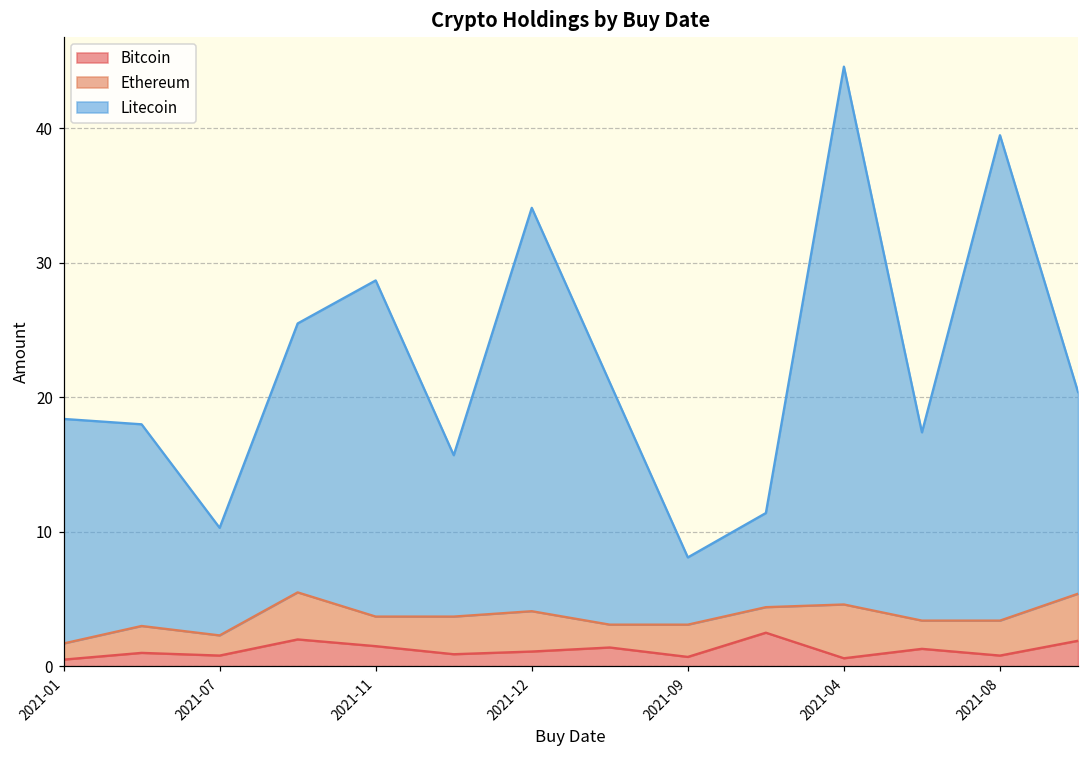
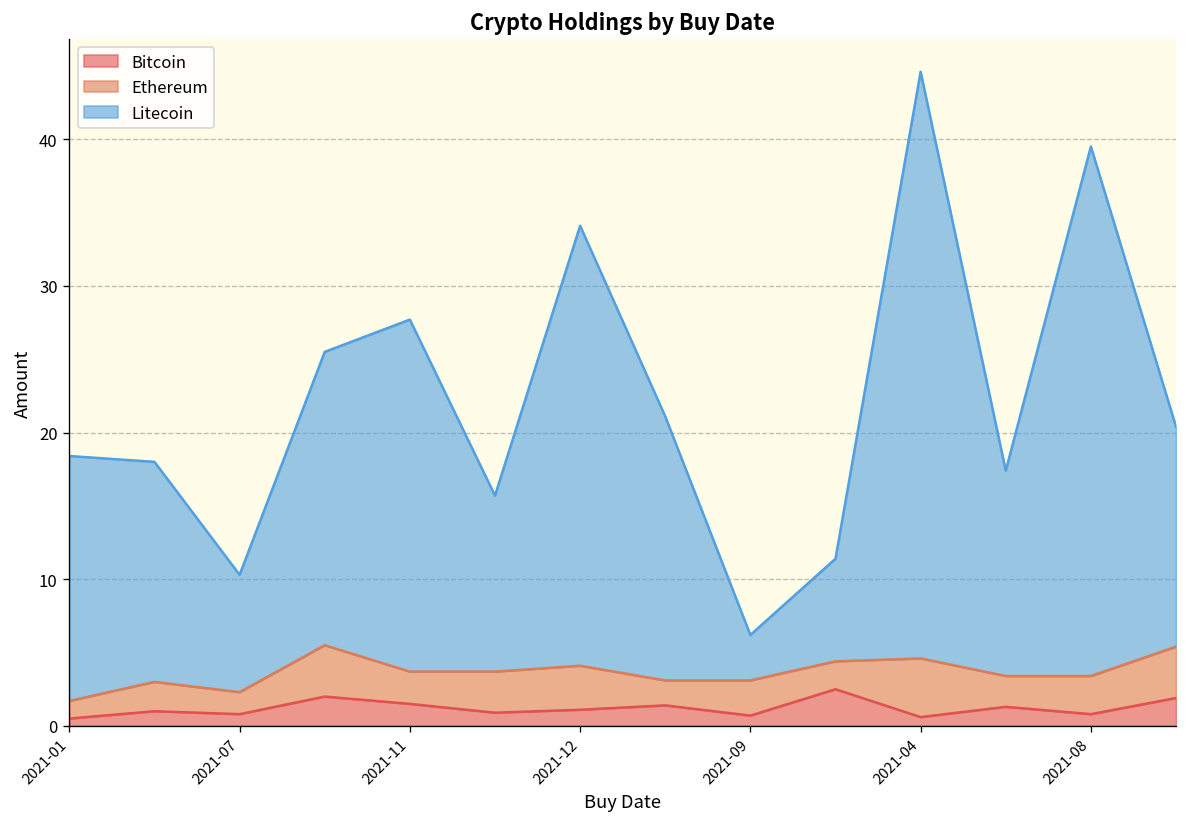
Litecoin, 2021-11: 25 -> 24
Litecoin, 2021-09: 5.0 -> 3.1
